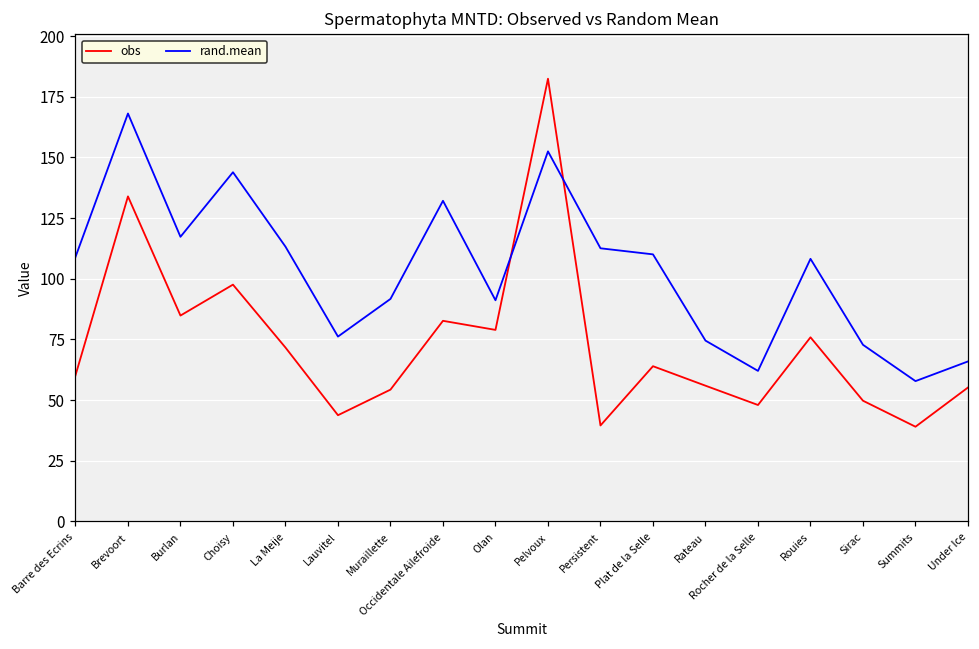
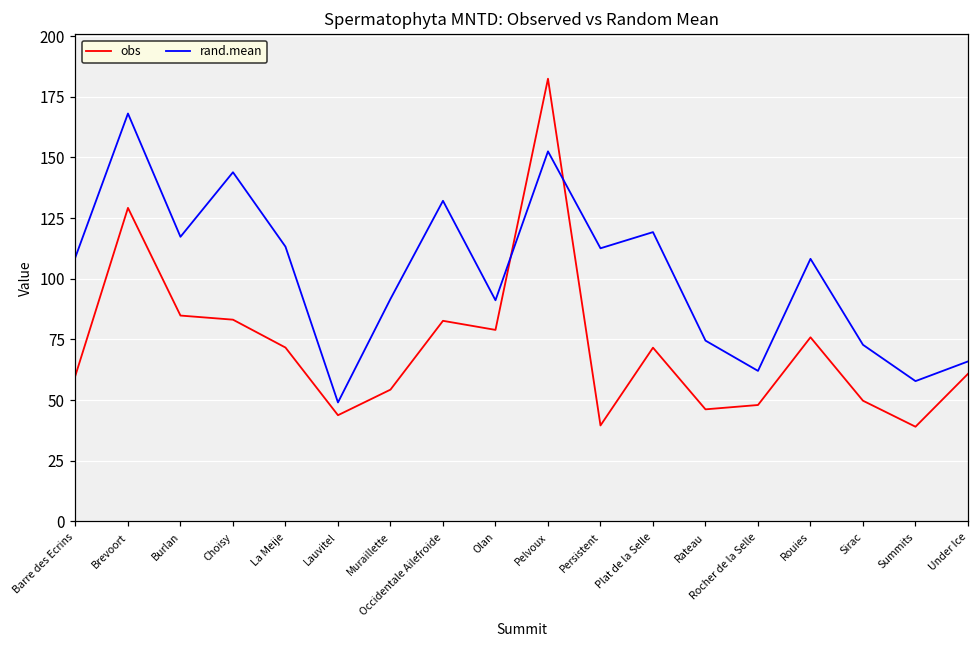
obs, Brevoort: 134 -> 129
obs, Choisy: 98 -> 83
rand.mean, Lauvitel: 76 -> 49
obs, Plat de la Selle: 64 -> 72
rand.mean, Plat de la Selle: 110 -> 119
obs, Rateau: 56 -> 46
obs, Under Ice: 55 -> 61
